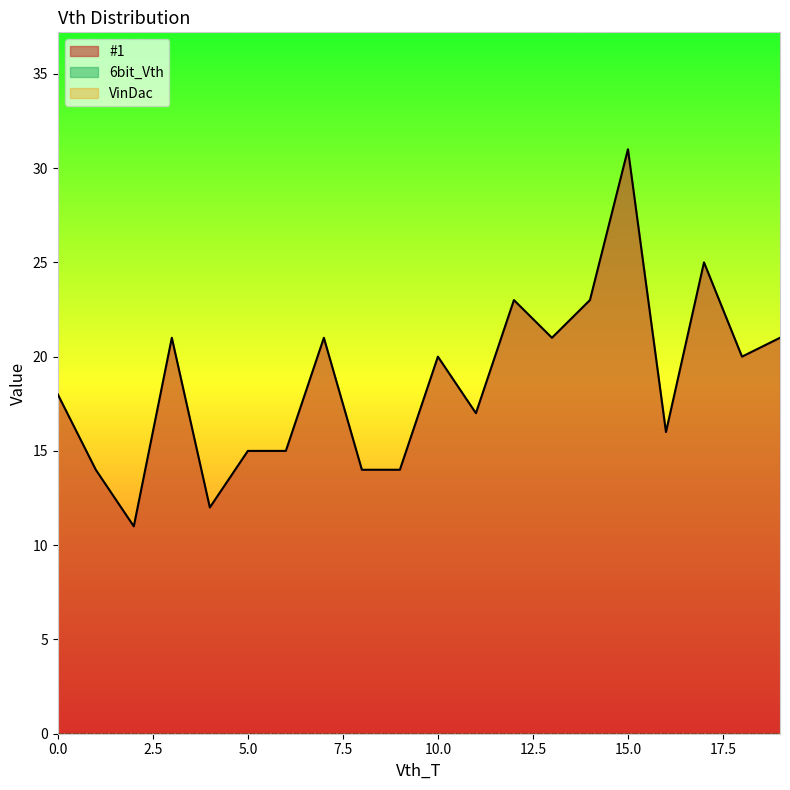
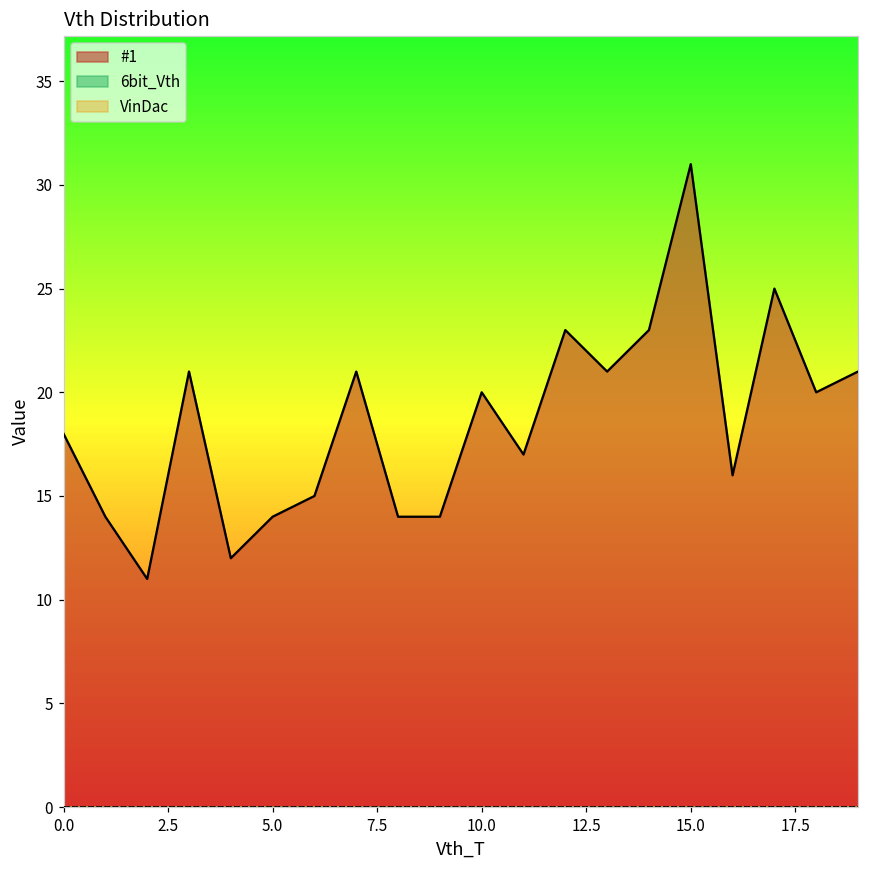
#1, 5.0: 15 -> 14
